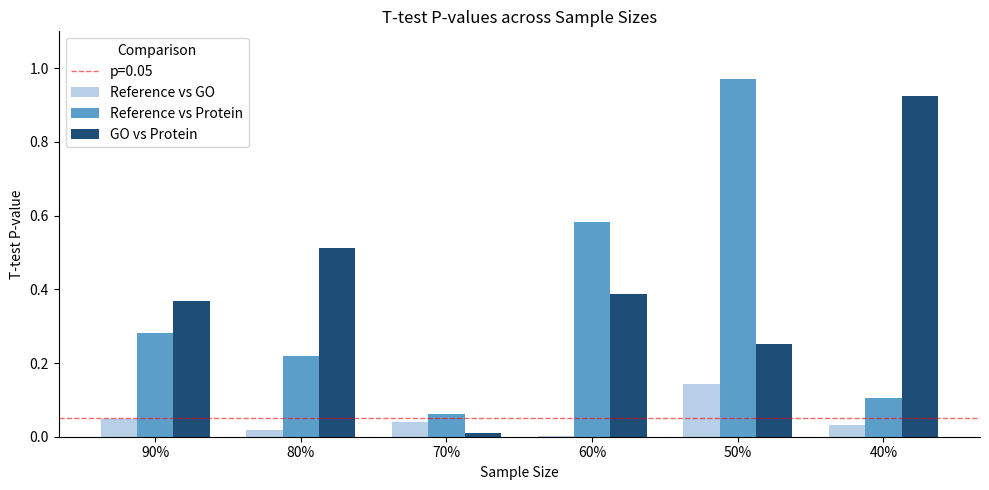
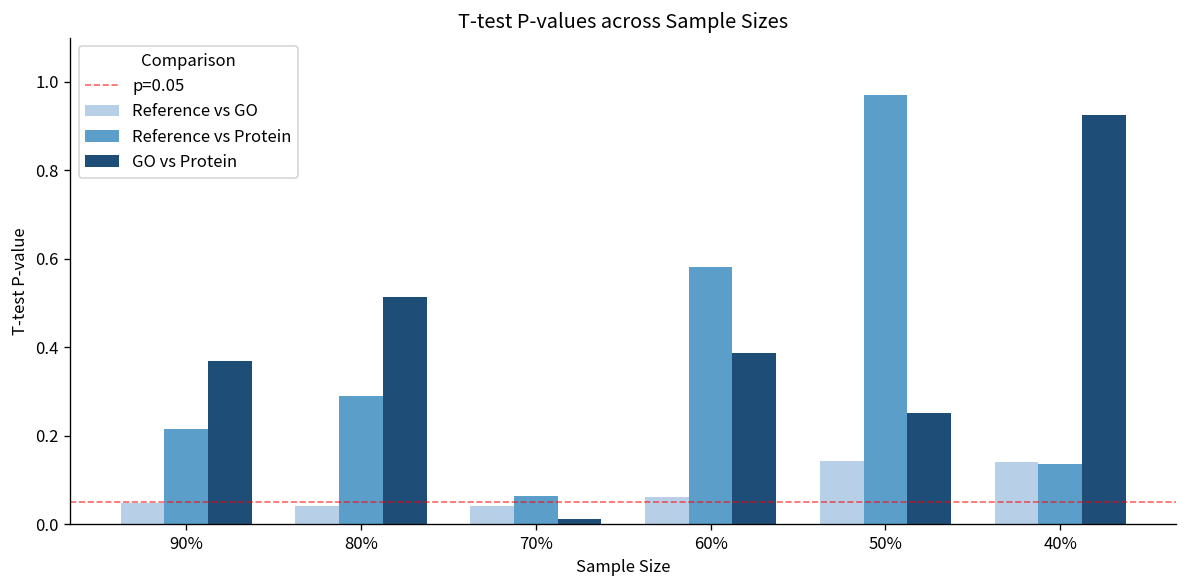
Reference vs Protein, 90%: 0.28 -> 0.22
Reference vs GO, 80%: 0.02 -> 0.04
Reference vs Protein, 80%: 0.22 -> 0.29
Reference vs GO, 60%: 0.00 -> 0.06
Reference vs GO, 40%: 0.03 -> 0.14
Reference vs Protein, 40%: 0.10 -> 0.14
